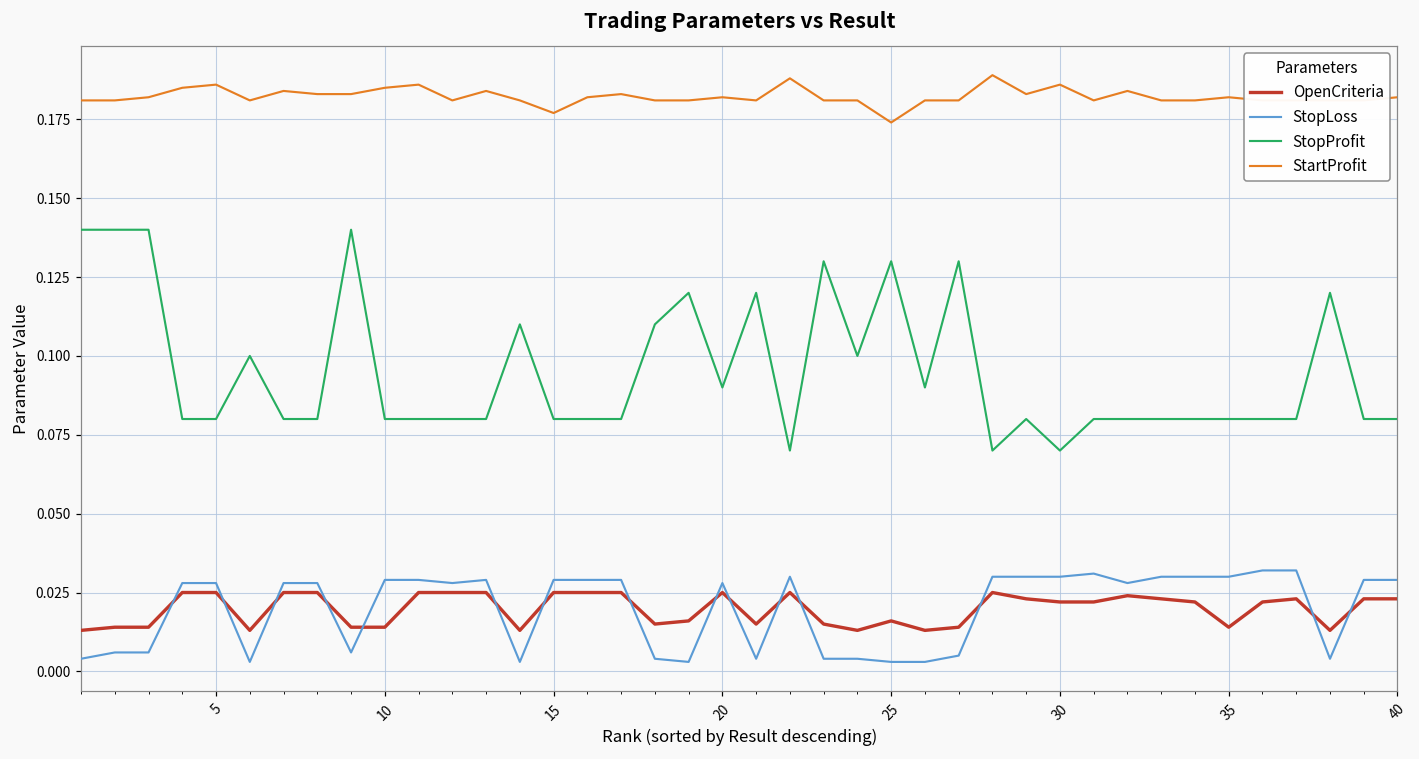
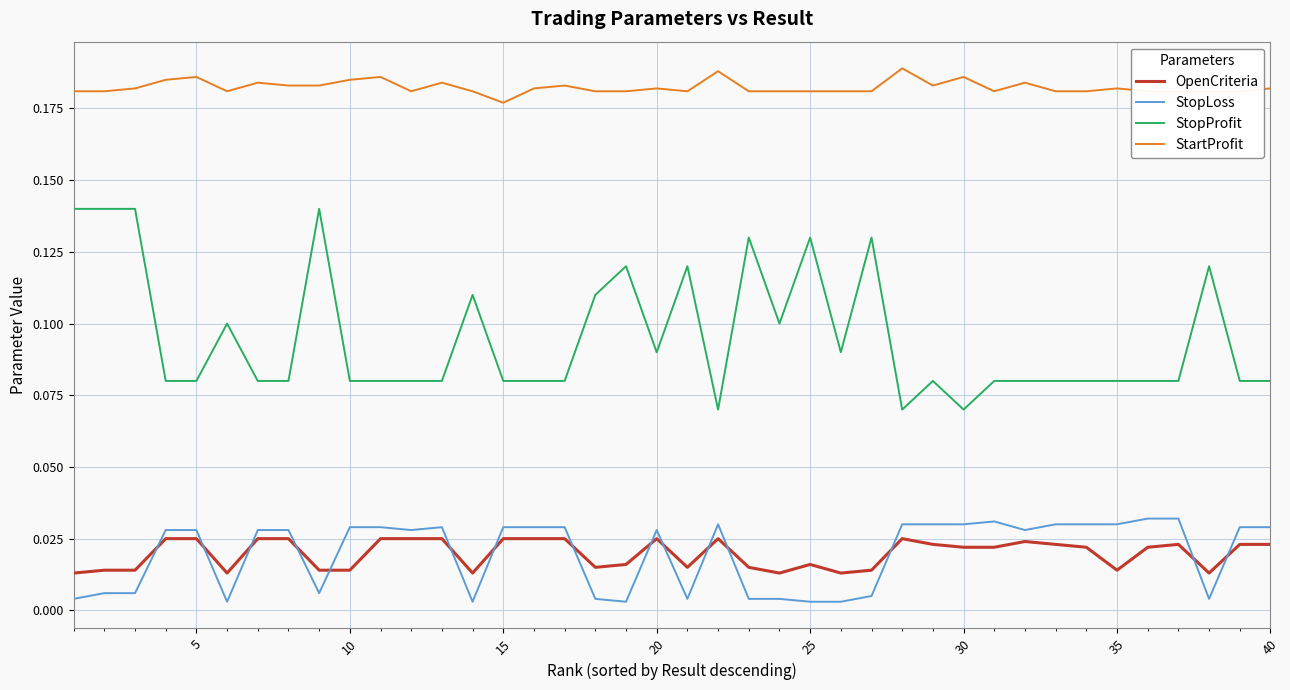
StartProfit, 25: 0.174 -> 0.181
